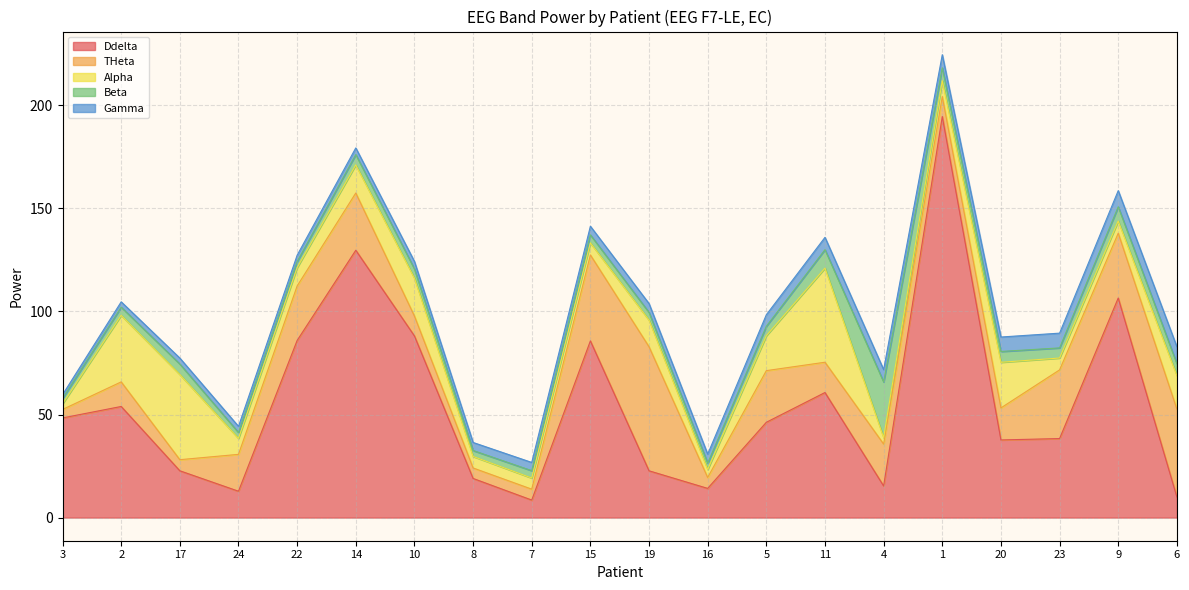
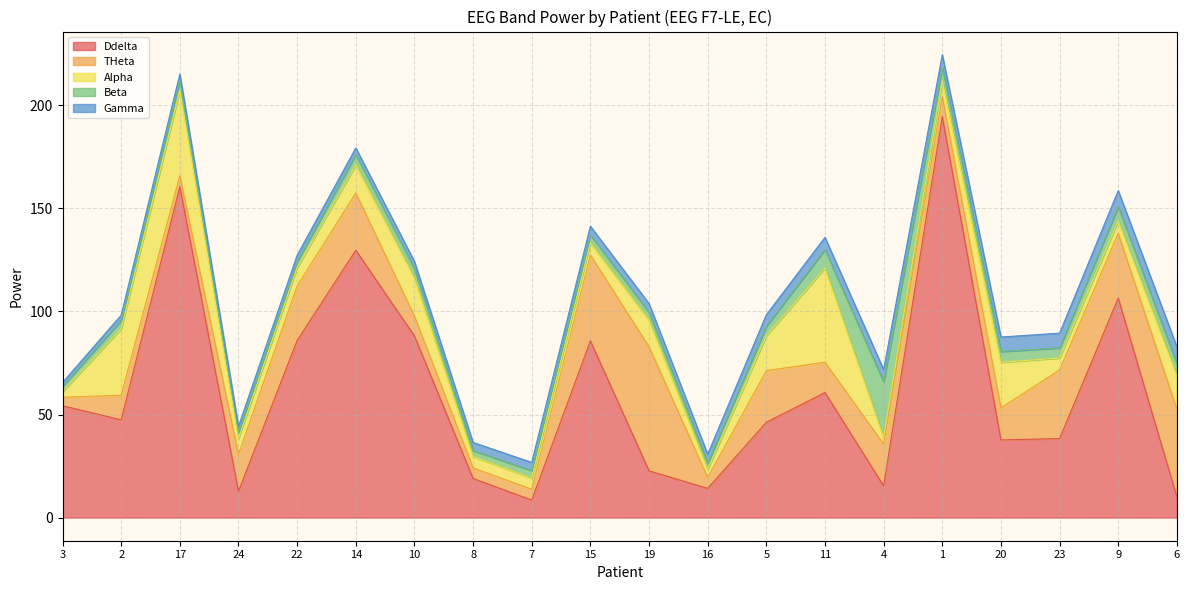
Ddelta, 3: 48 -> 54
Ddelta, 2: 54 -> 47
Ddelta, 17: 23 -> 161
